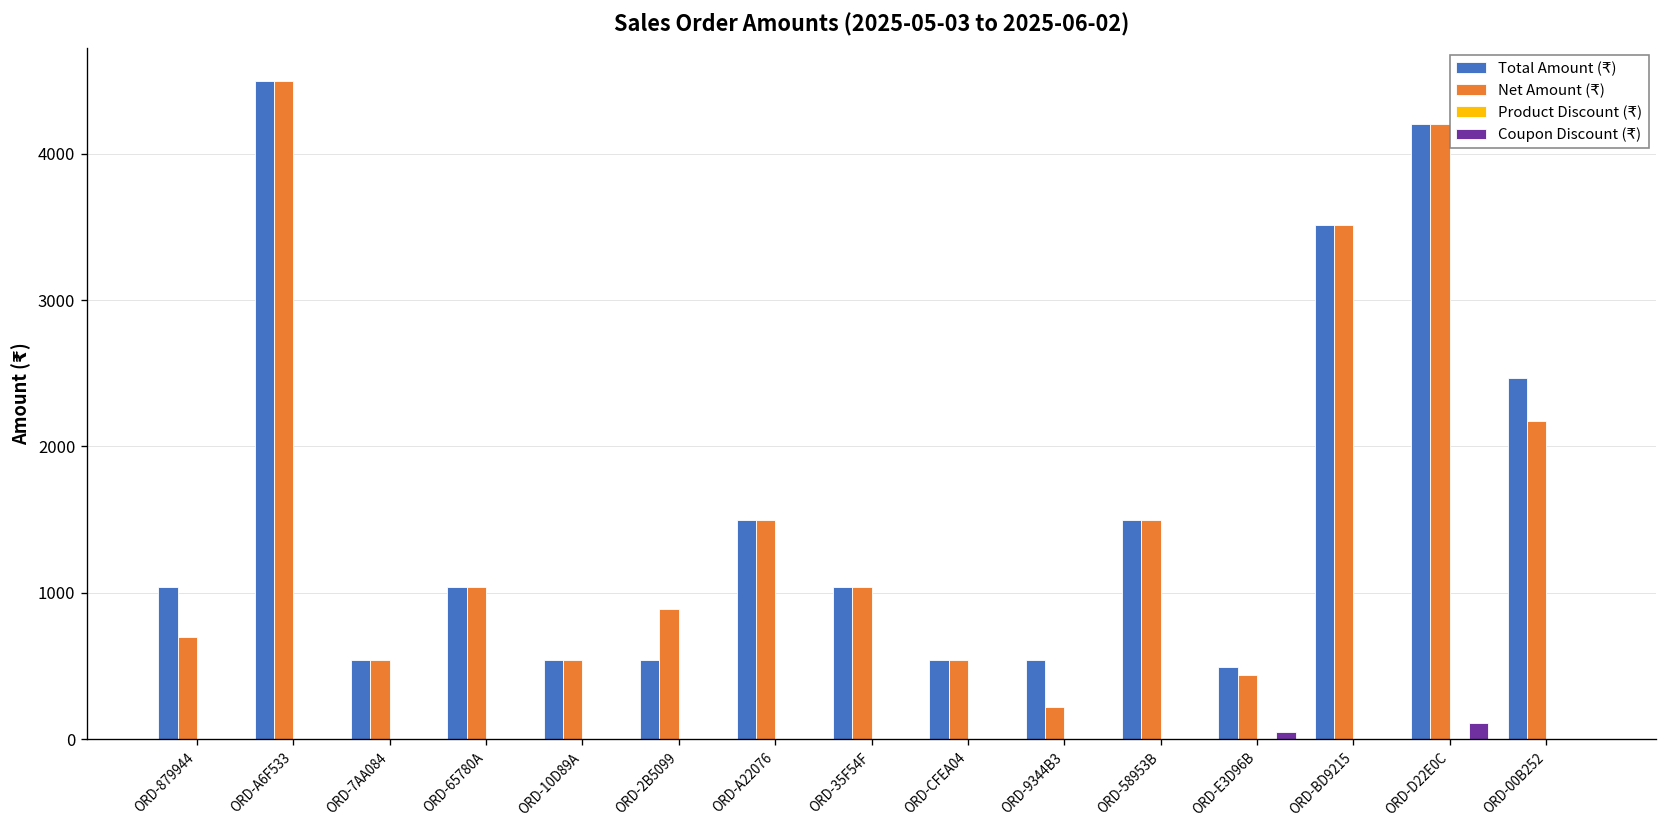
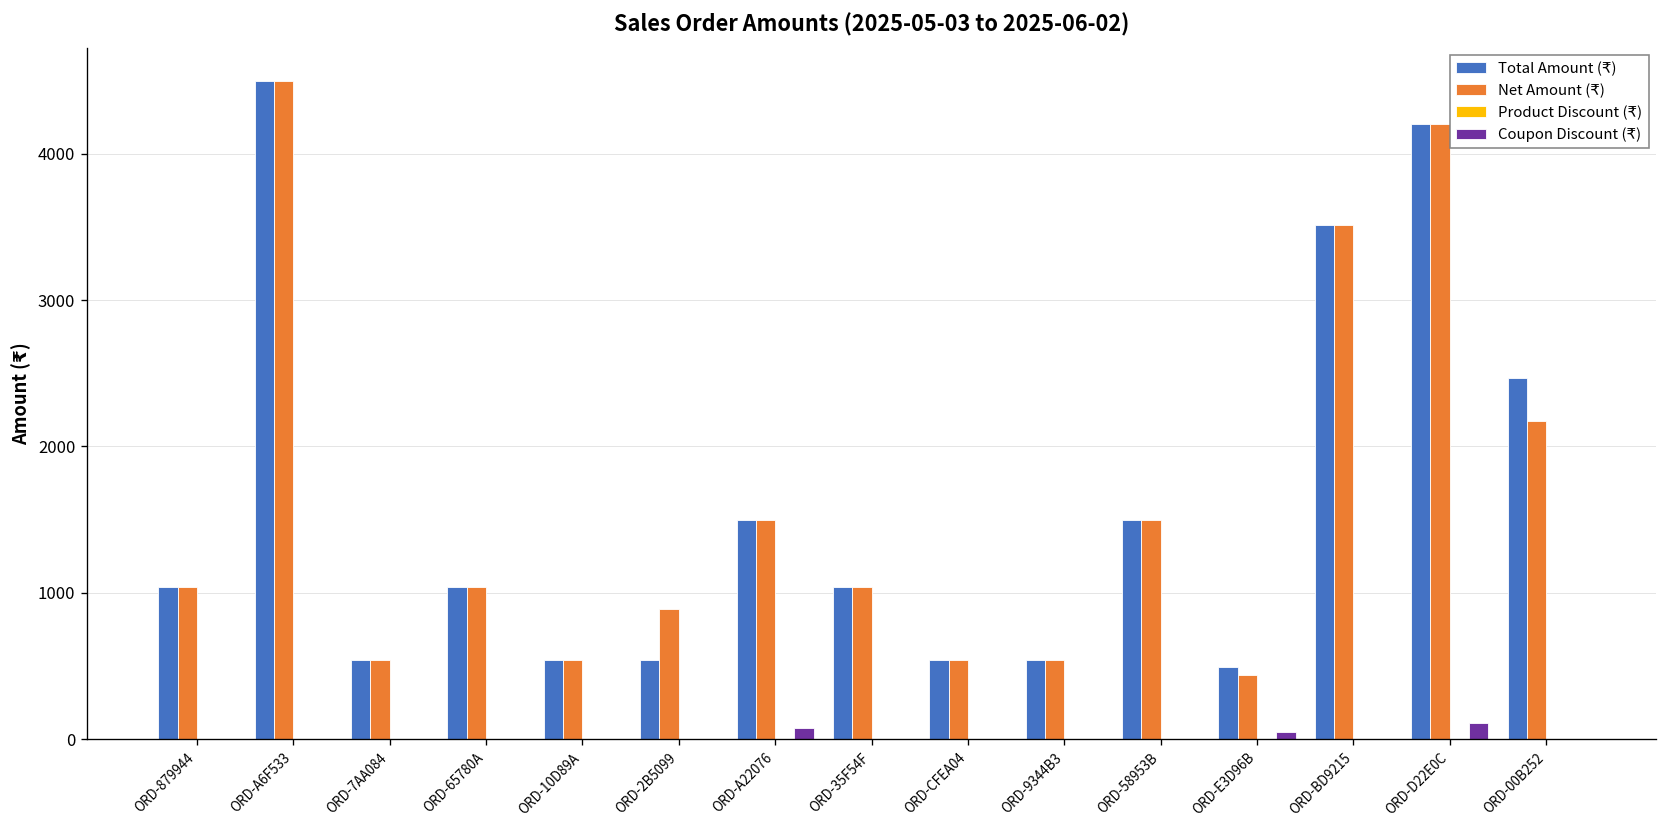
Net Amount (₹), ORD-879944: 700 -> 1040
Coupon Discount (₹), ORD-A22076: 0 -> 80
Net Amount (₹), ORD-9344B3: 220 -> 540
